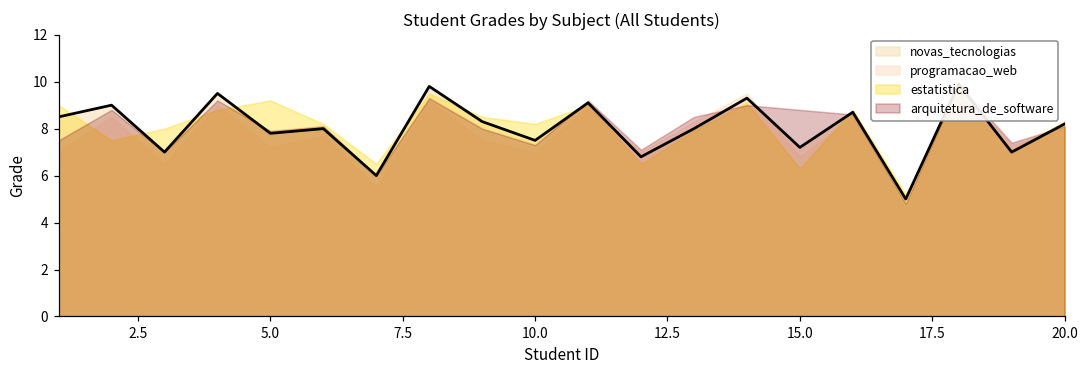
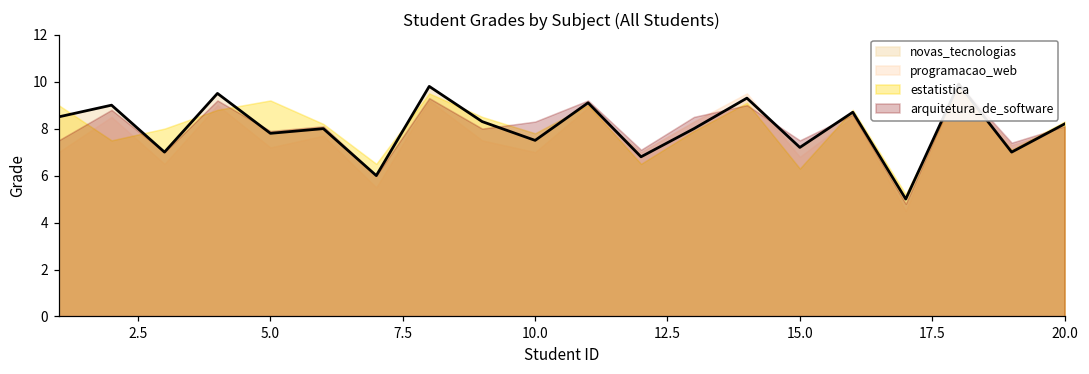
estatistica, 10.0: 8.2 -> 7.8
arquitetura_de_software, 10.0: 7.3 -> 8.3
arquitetura_de_software, 15.0: 8.8 -> 7.5
